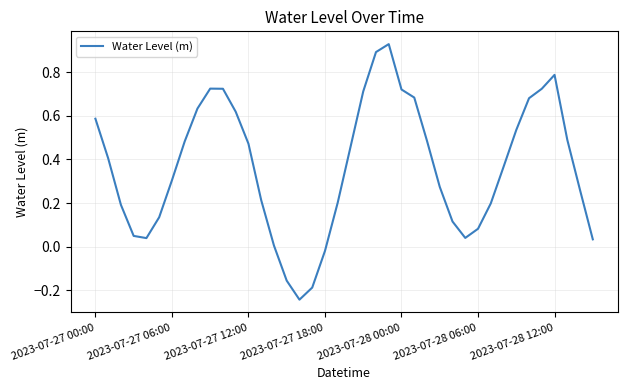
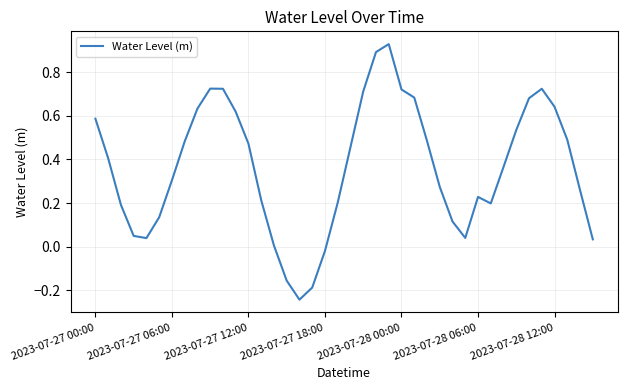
2023-07-28 06:00: 0.08 -> 0.23
2023-07-28 12:00: 0.79 -> 0.64
